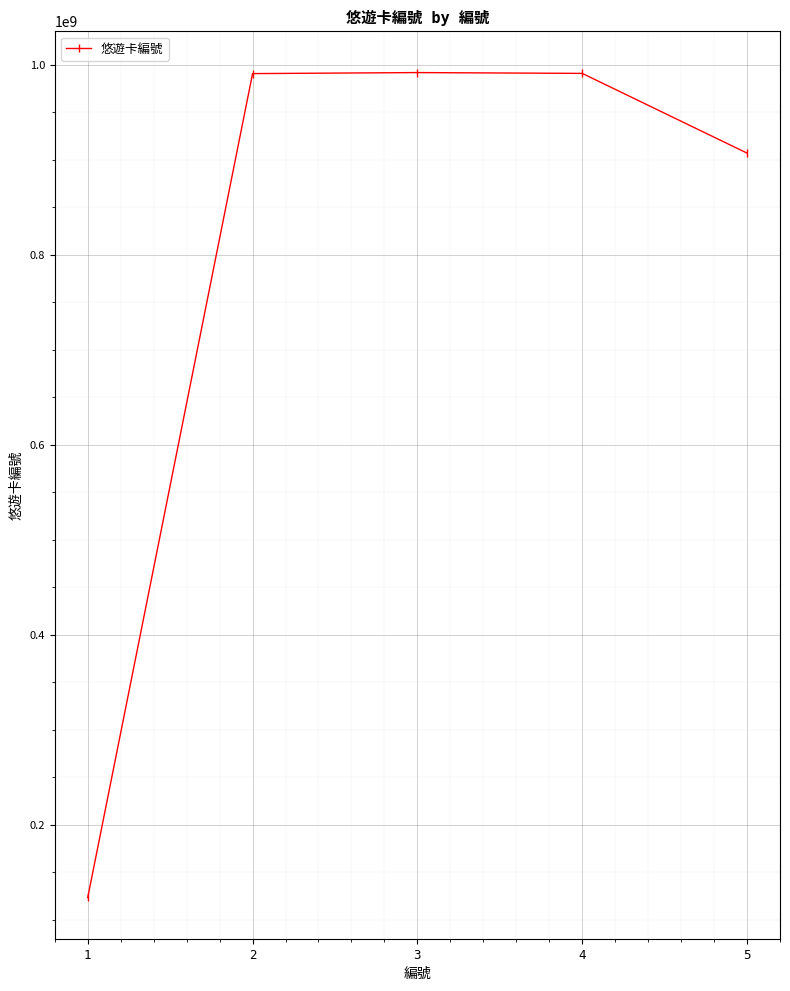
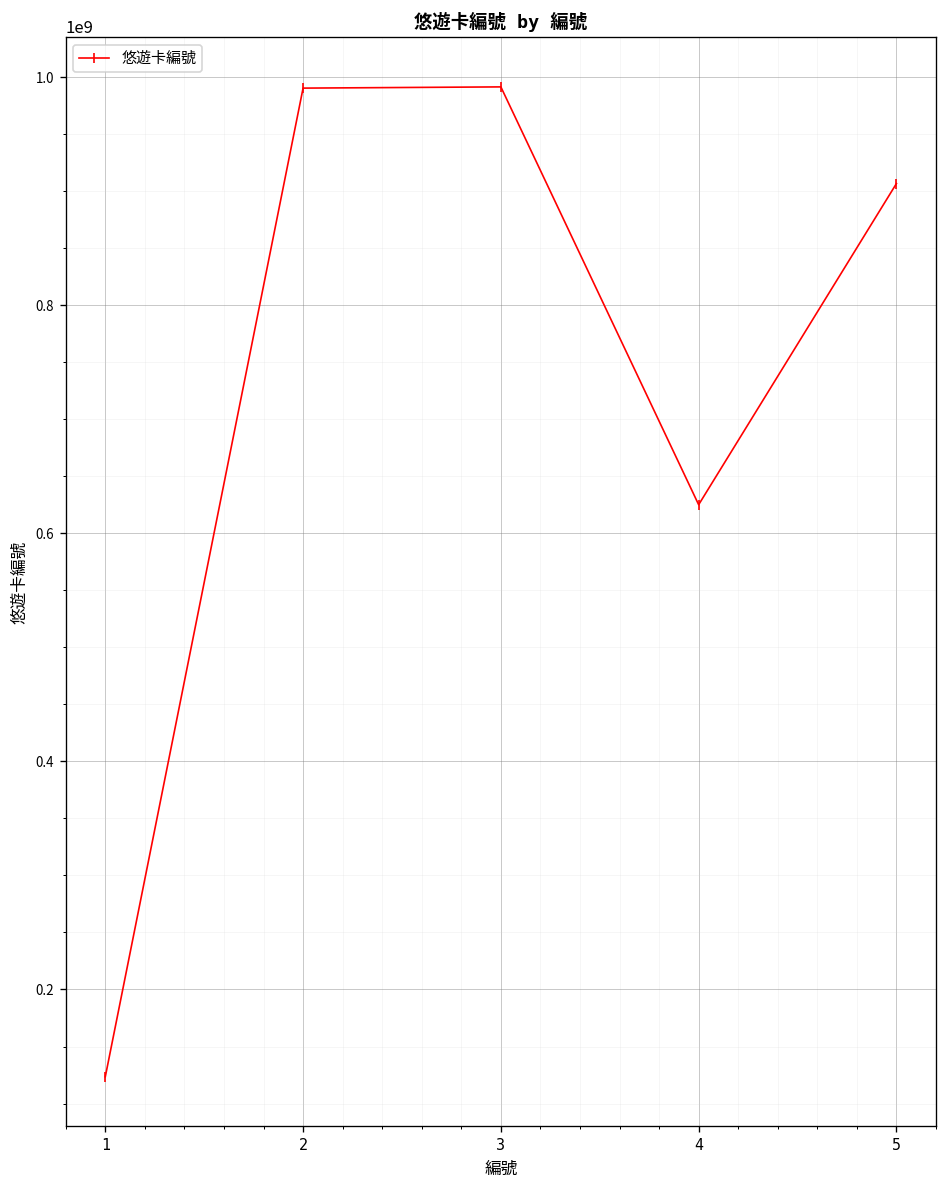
4: 990000000 -> 630000000
